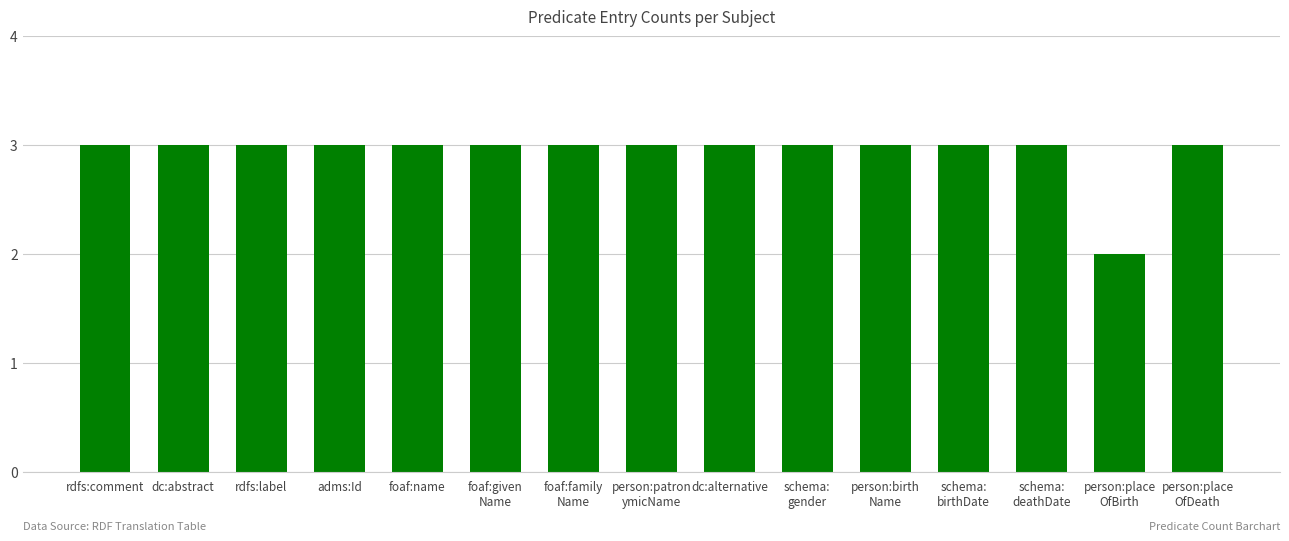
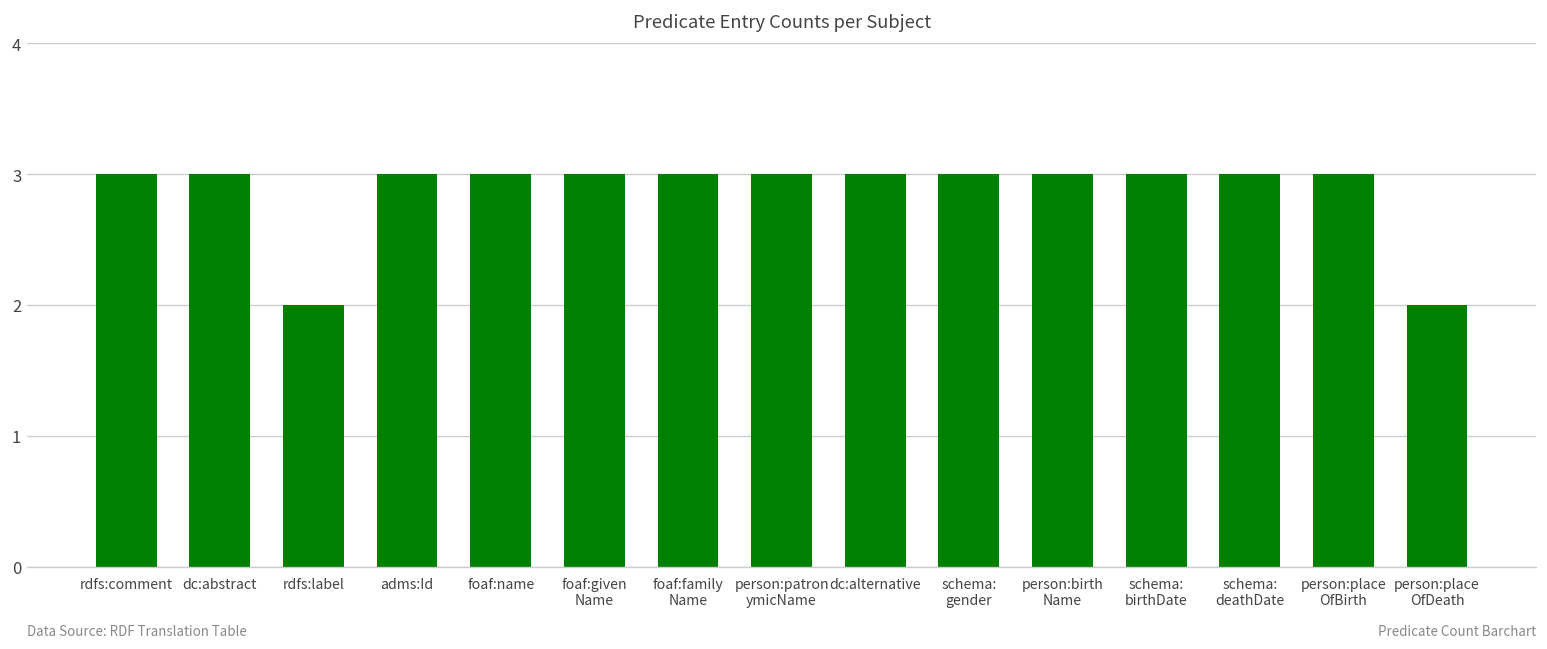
rdfs:label: 3 -> 2
person:place OfBirth: 2 -> 3
person:place OfDeath: 3 -> 2
